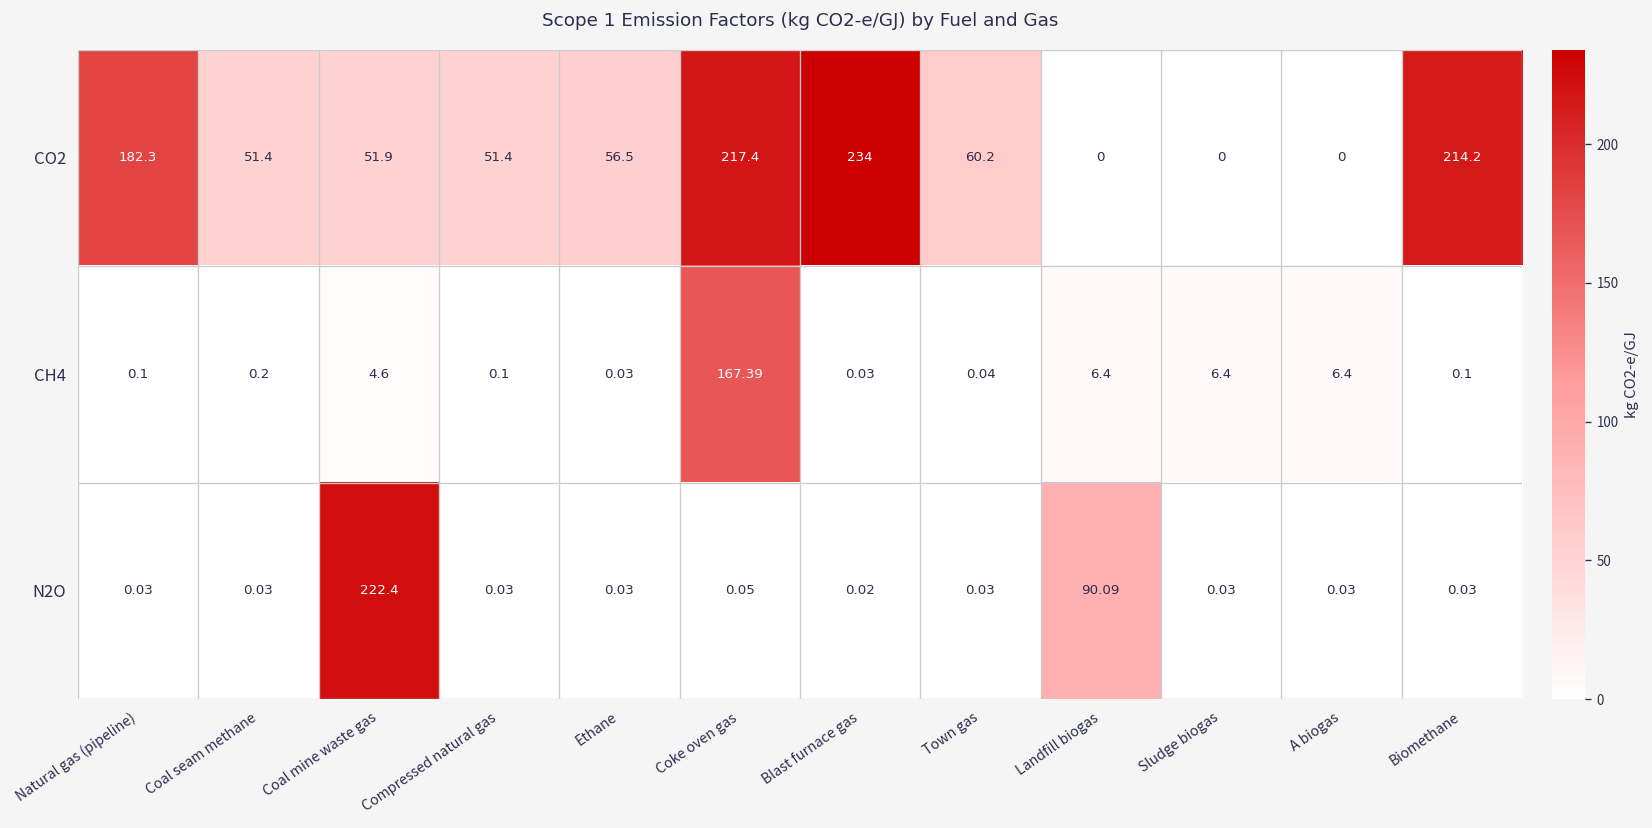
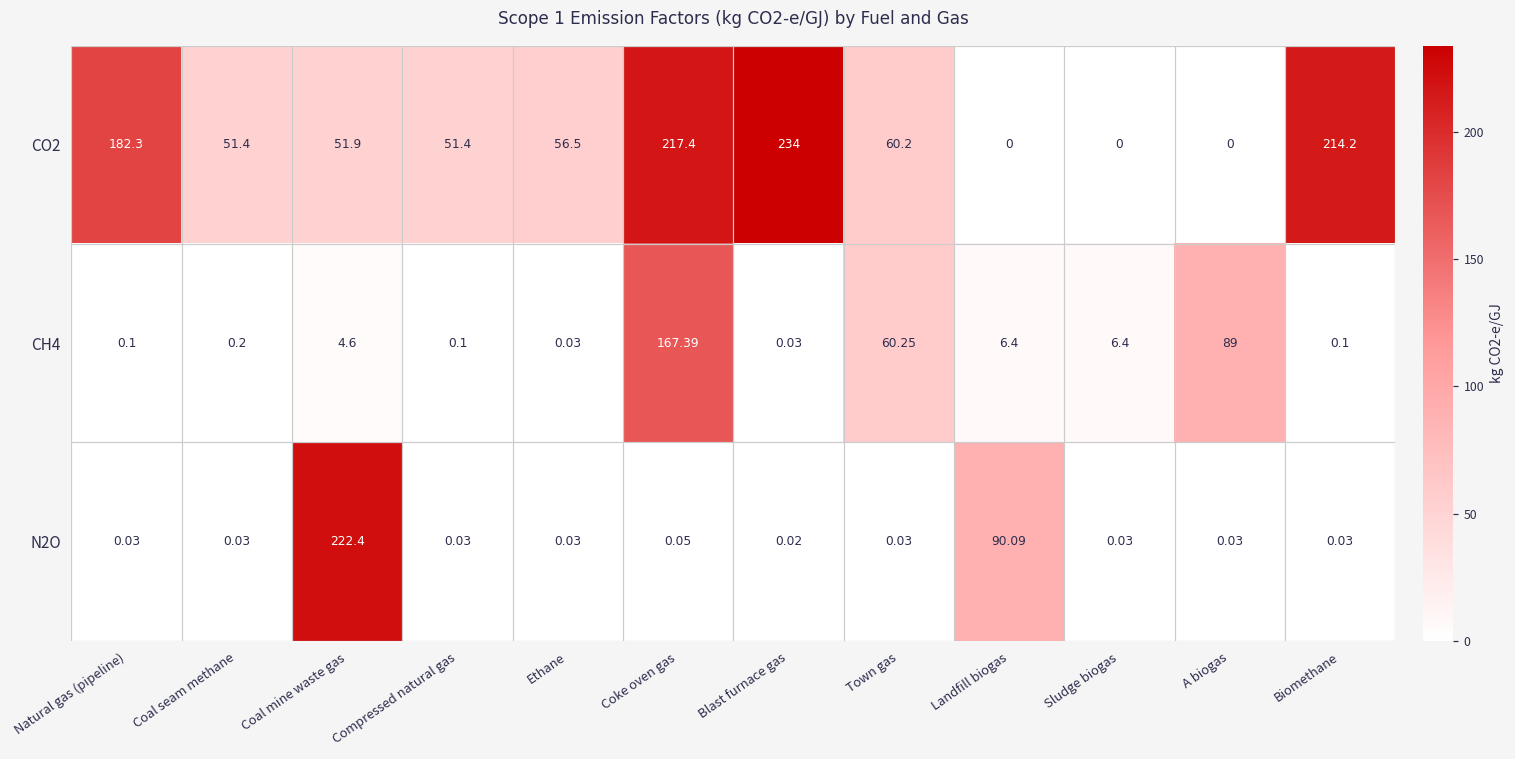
CH4, Town gas: 0.04 -> 60.25
CH4, A biogas: 6.4 -> 89
